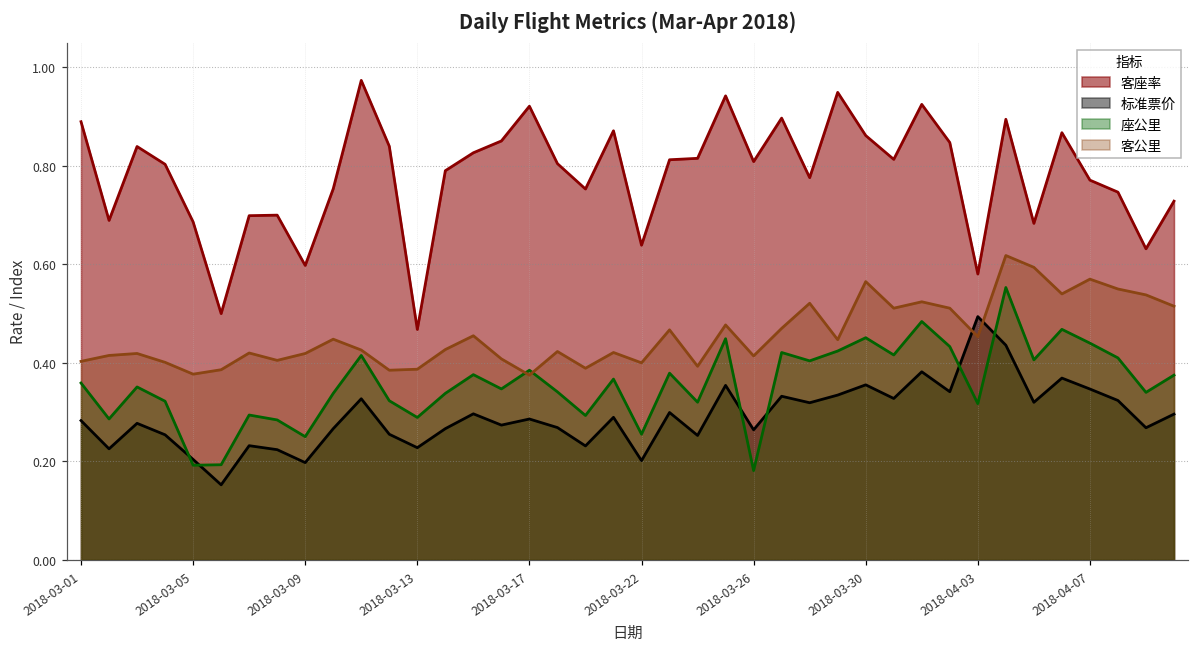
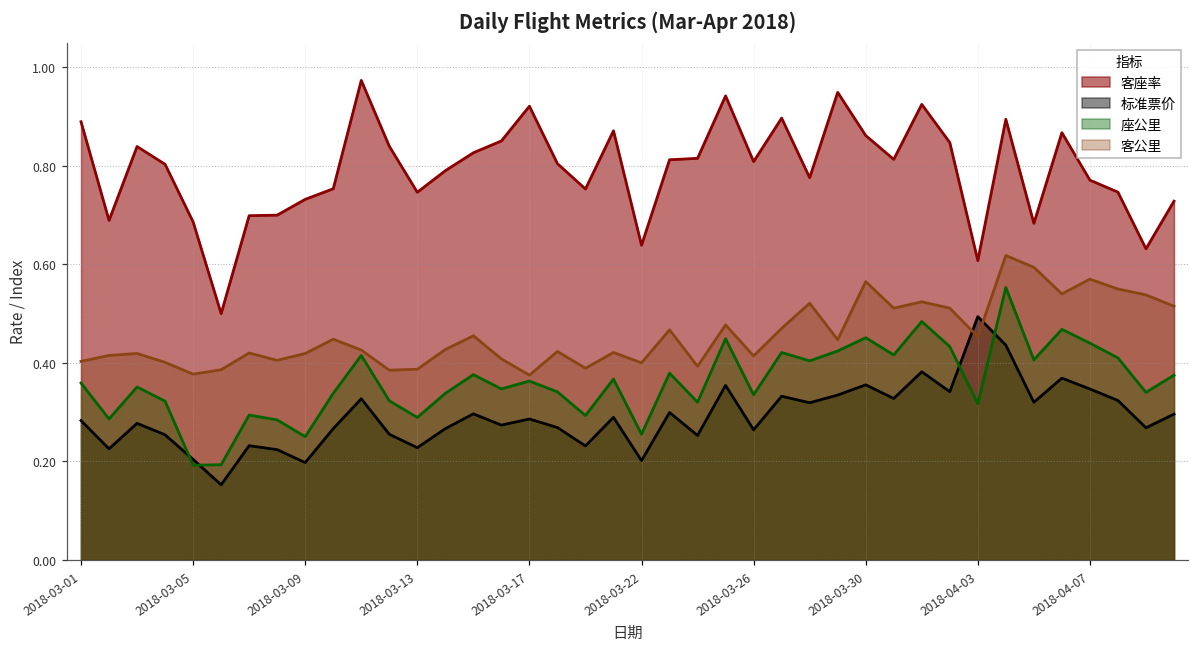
客座率, 2018-03-09: 0.60 -> 0.73
客座率, 2018-03-13: 0.47 -> 0.75
座公里, 2018-03-17: 0.39 -> 0.36
座公里, 2018-03-26: 0.18 -> 0.34
客座率, 2018-04-03: 0.58 -> 0.61
